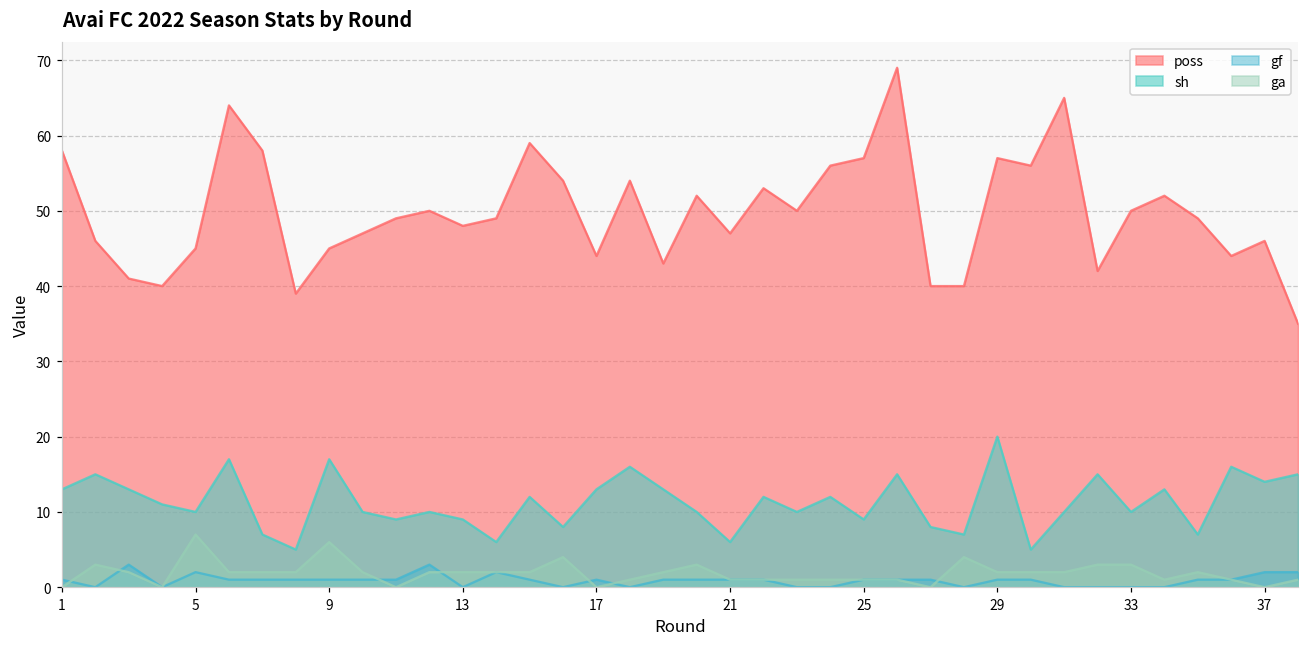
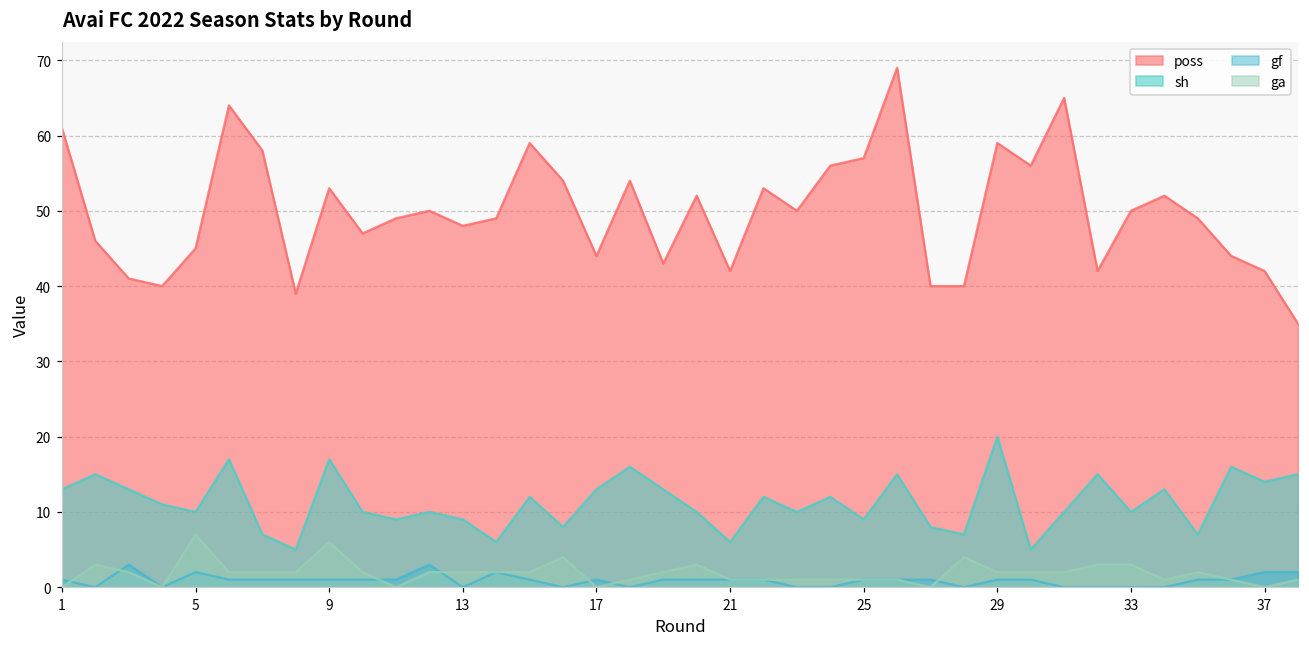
poss, 1: 58 -> 61
poss, 9: 45 -> 53
poss, 21: 47 -> 42
poss, 29: 57 -> 59
poss, 37: 46 -> 42
